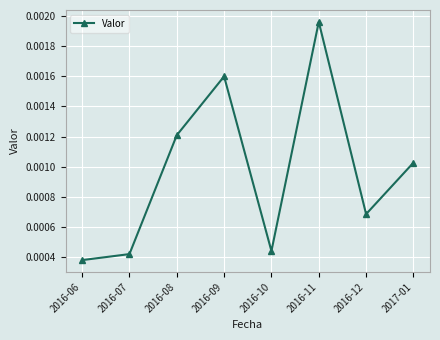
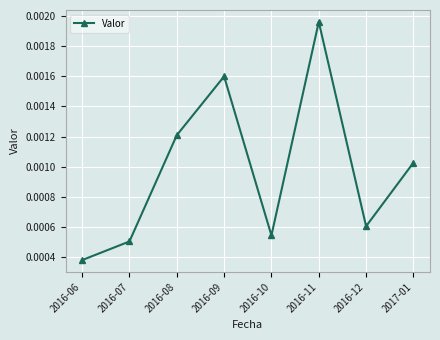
2016-07: 0.00042 -> 0.00051
2016-10: 0.00044 -> 0.00055
2016-12: 0.00069 -> 0.00061
